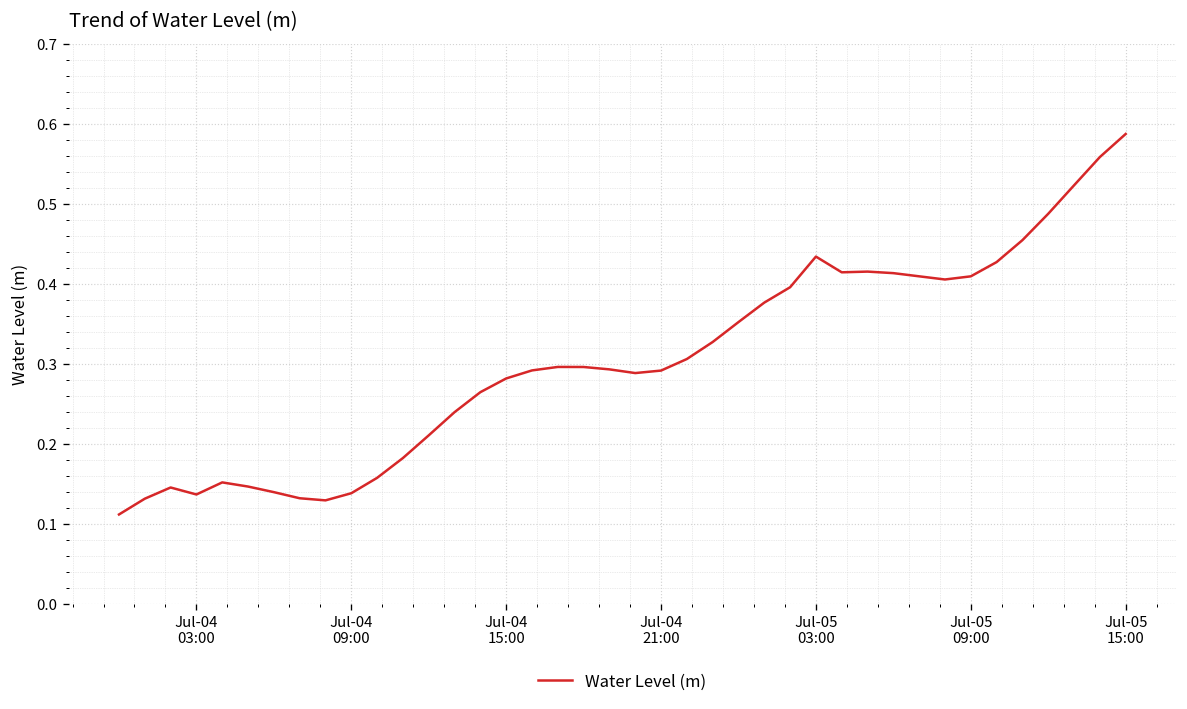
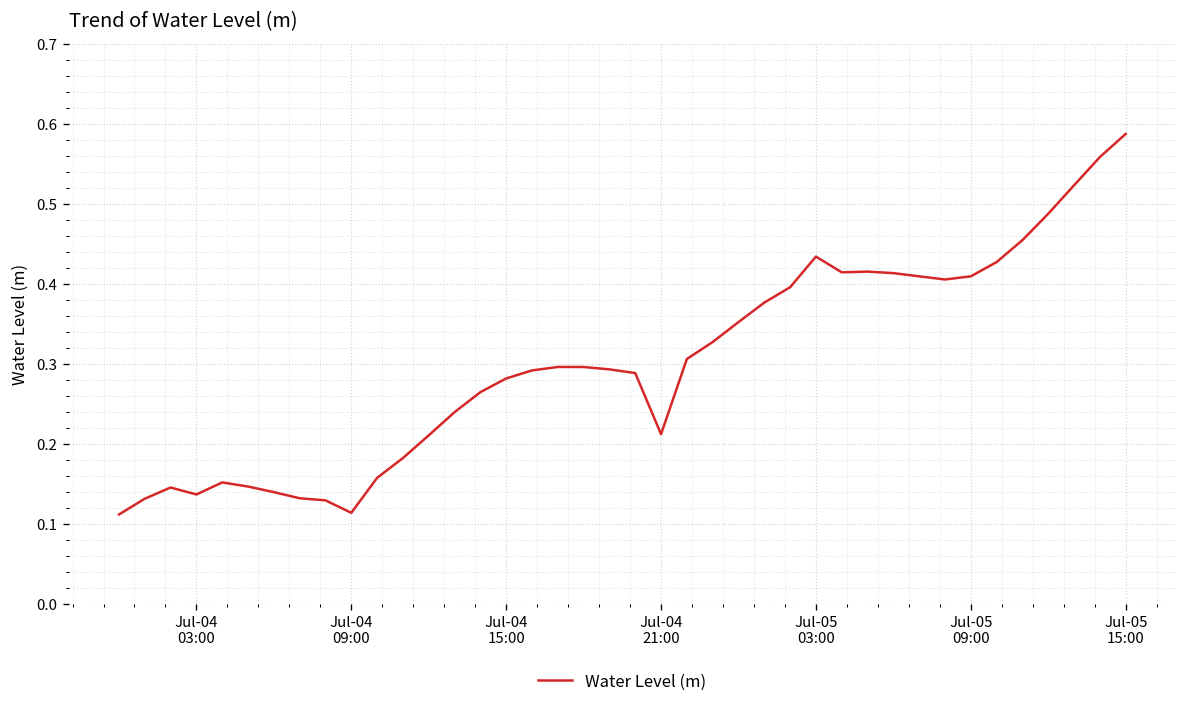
Jul-04 09:00: 0.14 -> 0.11
Jul-04 21:00: 0.29 -> 0.21
